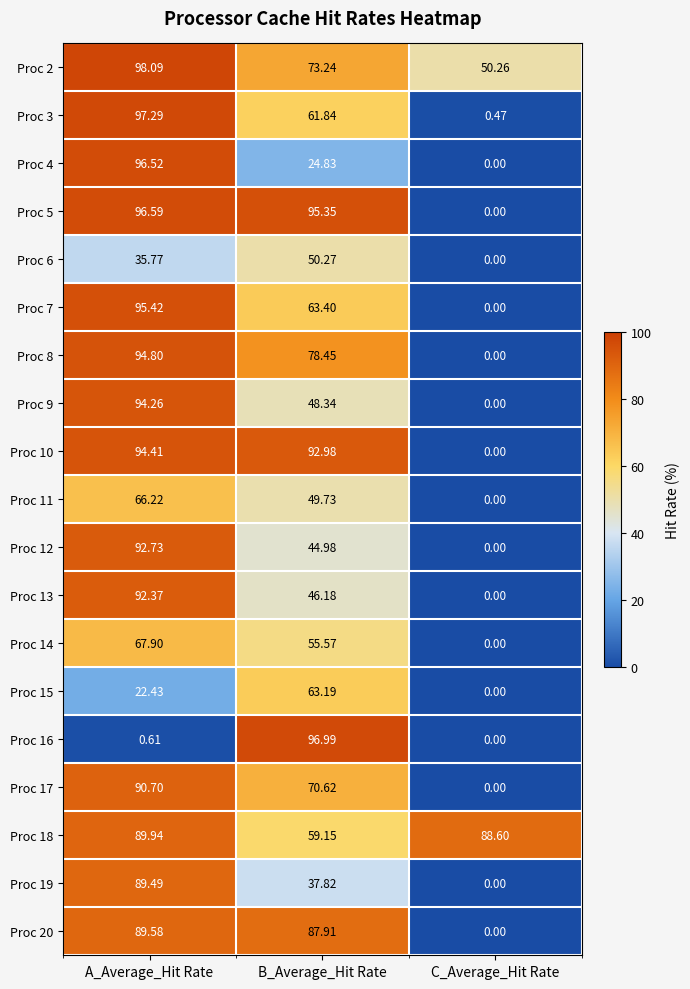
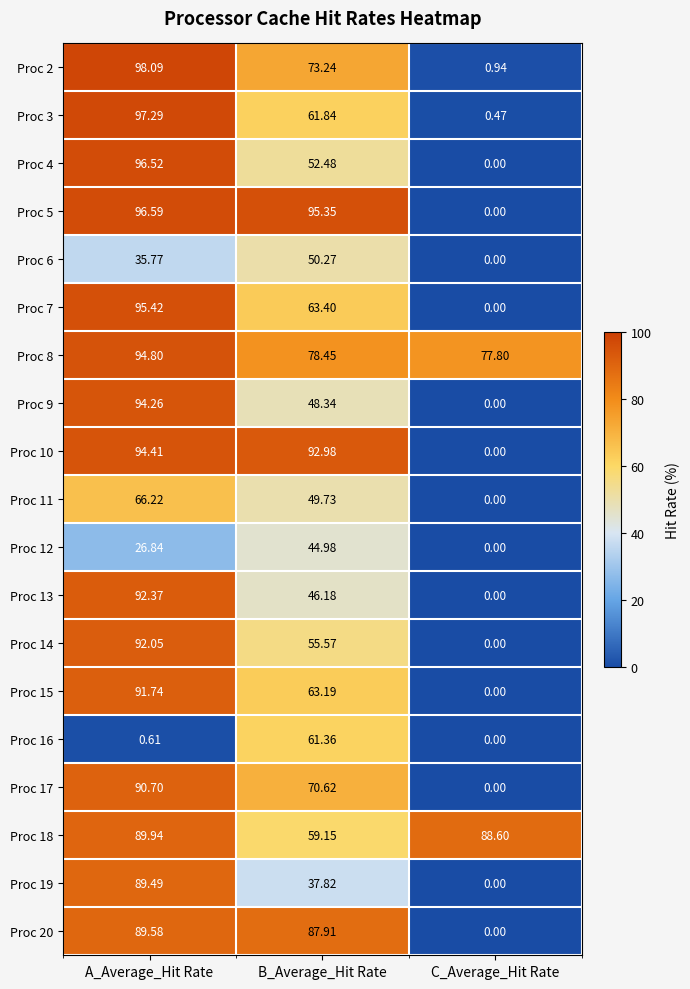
Proc 2, C_Average_Hit Rate: 50.26 -> 0.94
Proc 4, B_Average_Hit Rate: 24.83 -> 52.48
Proc 8, C_Average_Hit Rate: 0.00 -> 77.80
Proc 12, A_Average_Hit Rate: 92.73 -> 26.84
Proc 14, A_Average_Hit Rate: 67.90 -> 92.05
Proc 15, A_Average_Hit Rate: 22.43 -> 91.74
Proc 16, B_Average_Hit Rate: 96.99 -> 61.36
